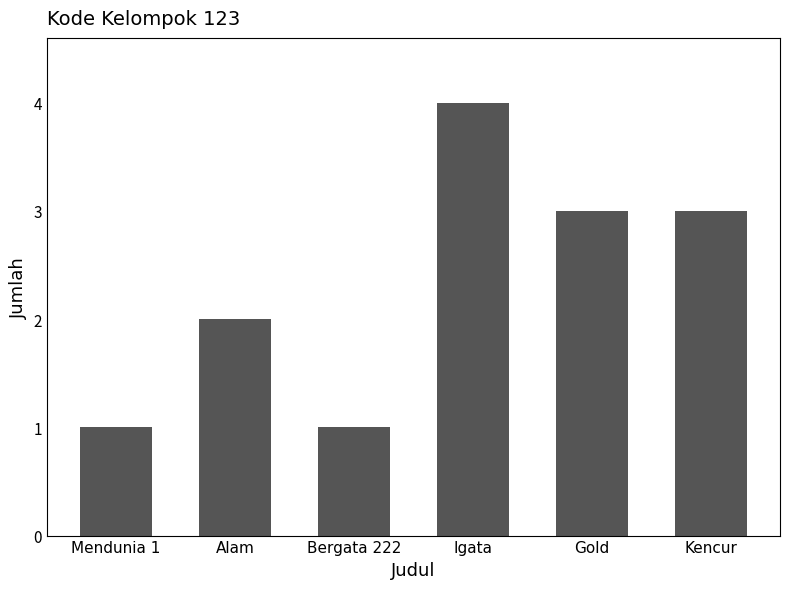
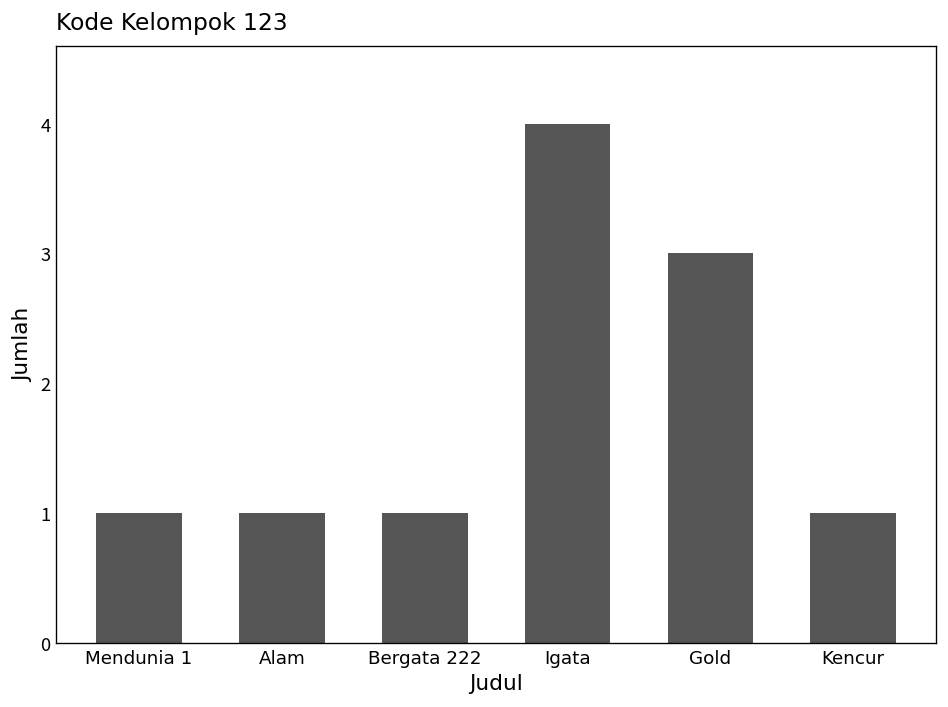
Alam: 2 -> 1
Kencur: 3 -> 1
